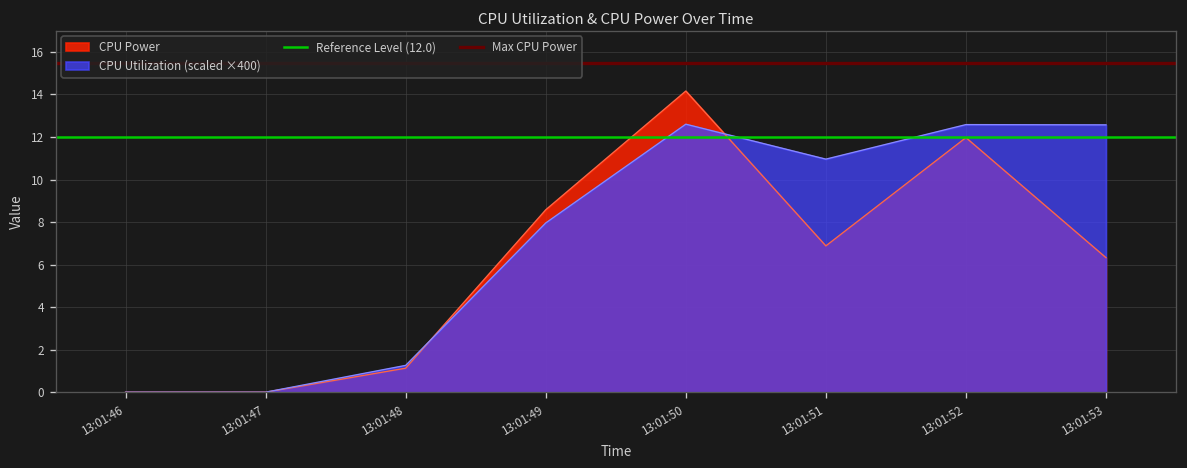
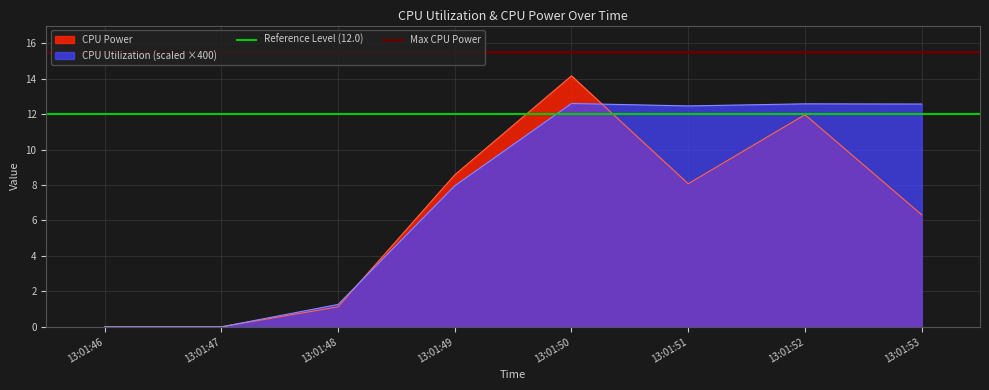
CPU Power, 13:01:51: 6.9 -> 8.1
CPU Utilization (scaled ×400), 13:01:51: 11.0 -> 12.5
